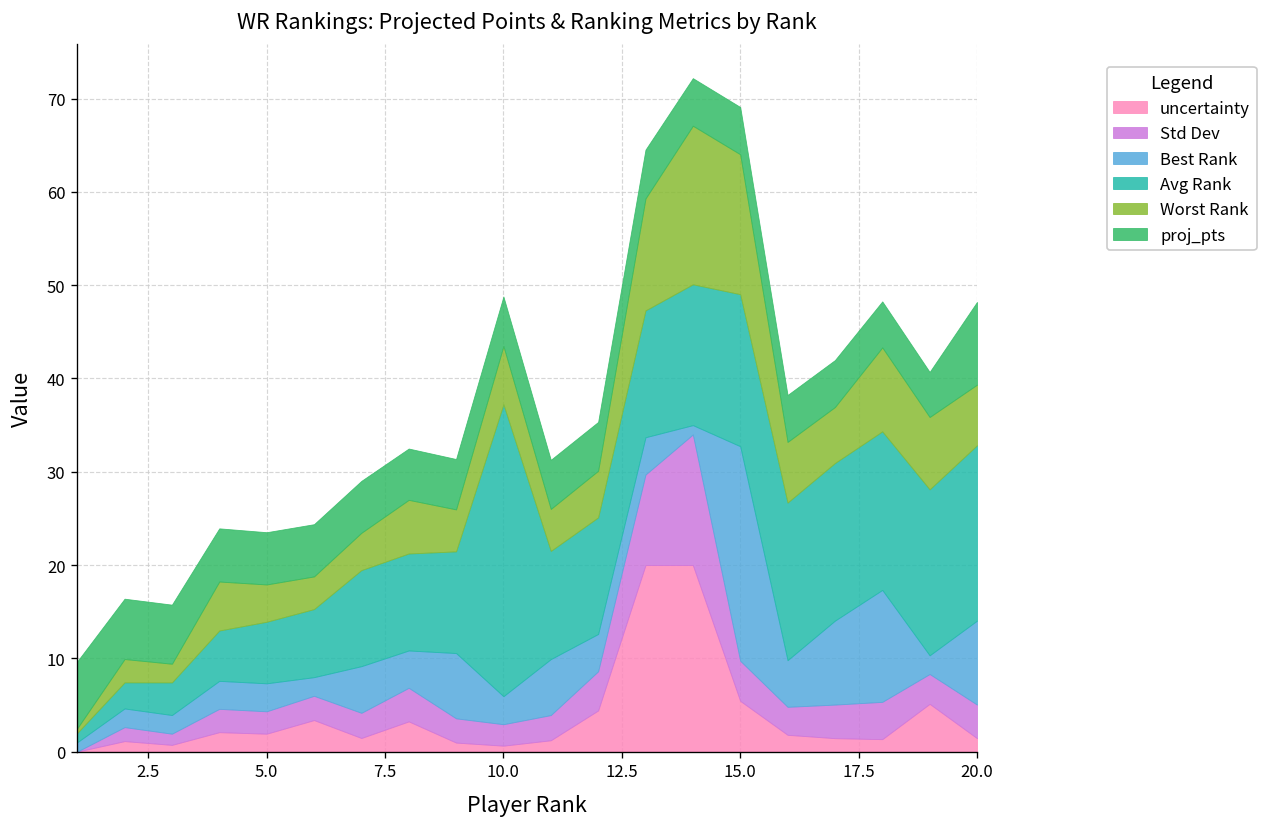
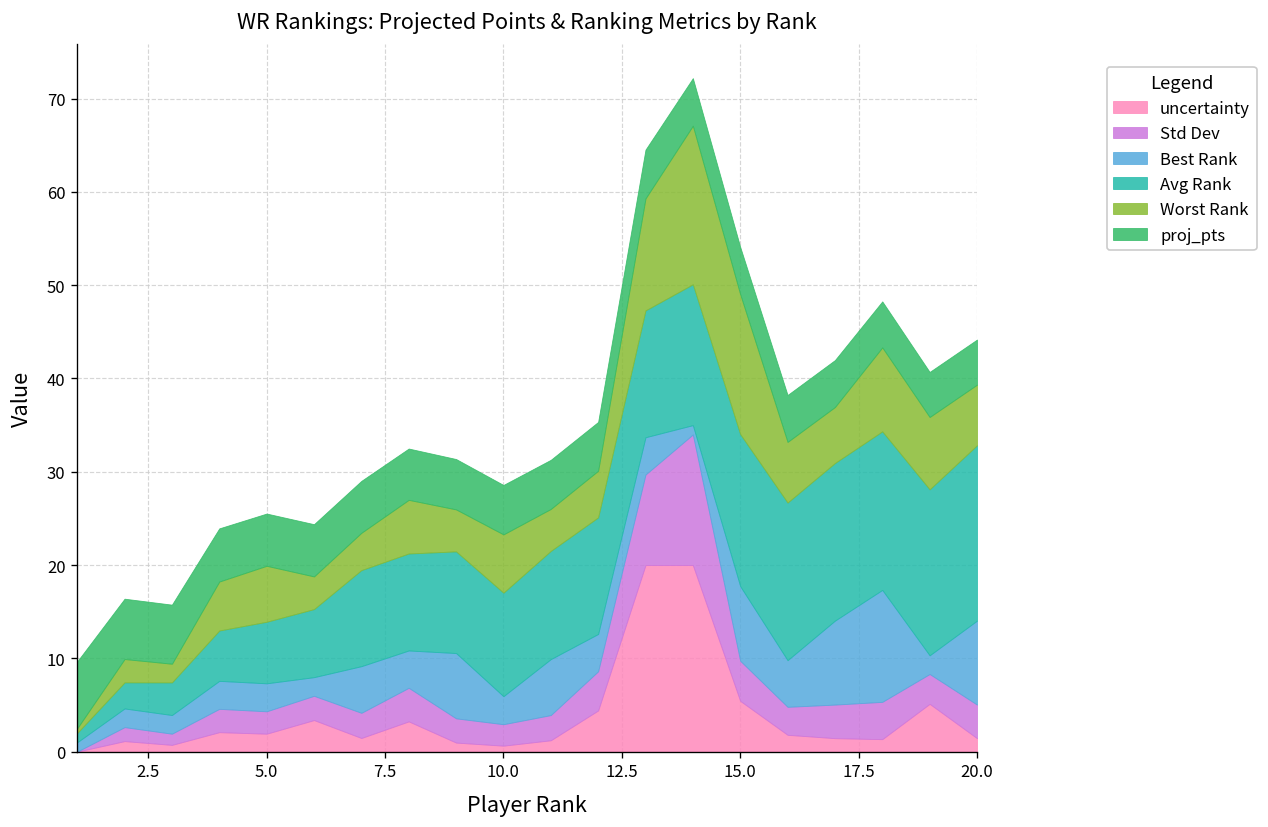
Worst Rank, 5.0: 4 -> 6
Avg Rank, 10.0: 31 -> 11
Best Rank, 15.0: 23 -> 8
proj_pts, 20.0: 9 -> 5
